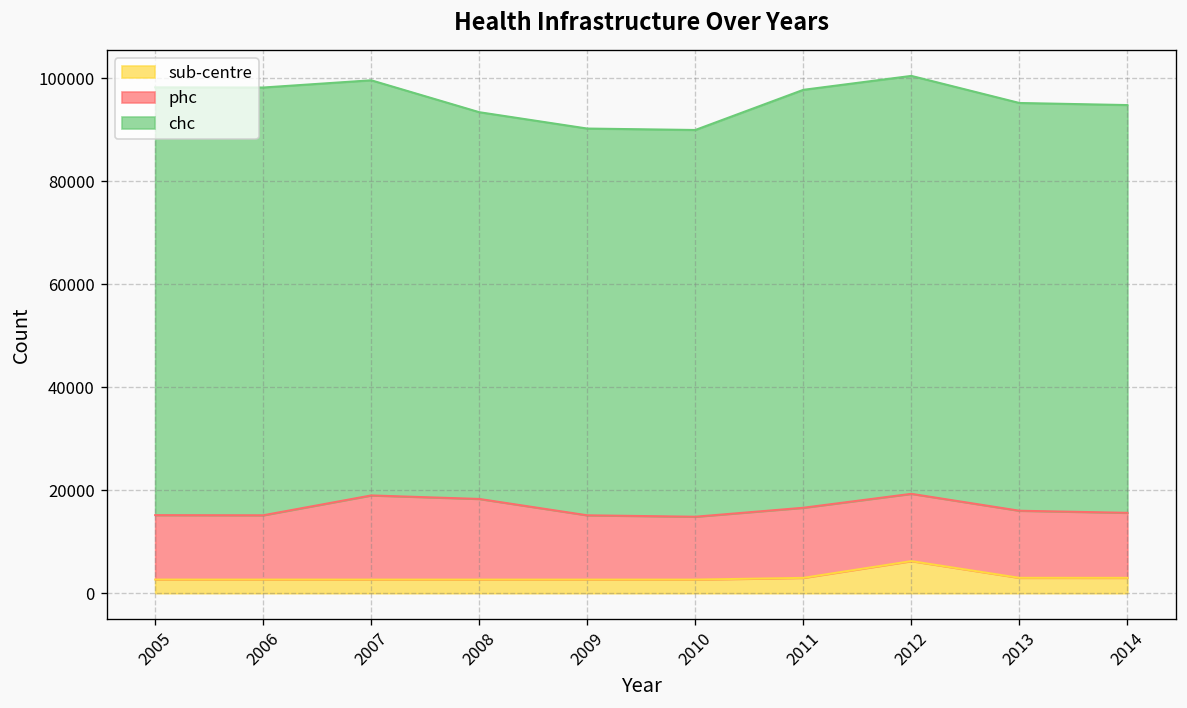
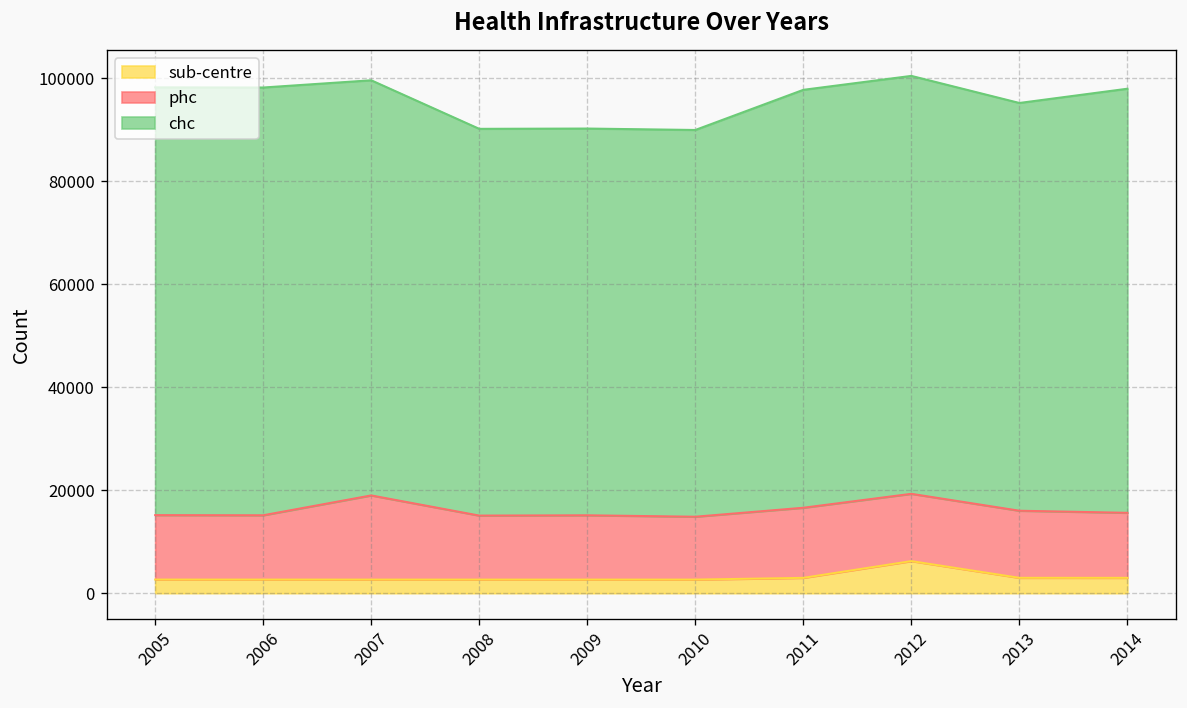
phc, 2008: 16000 -> 12000
chc, 2014: 79000 -> 82000
